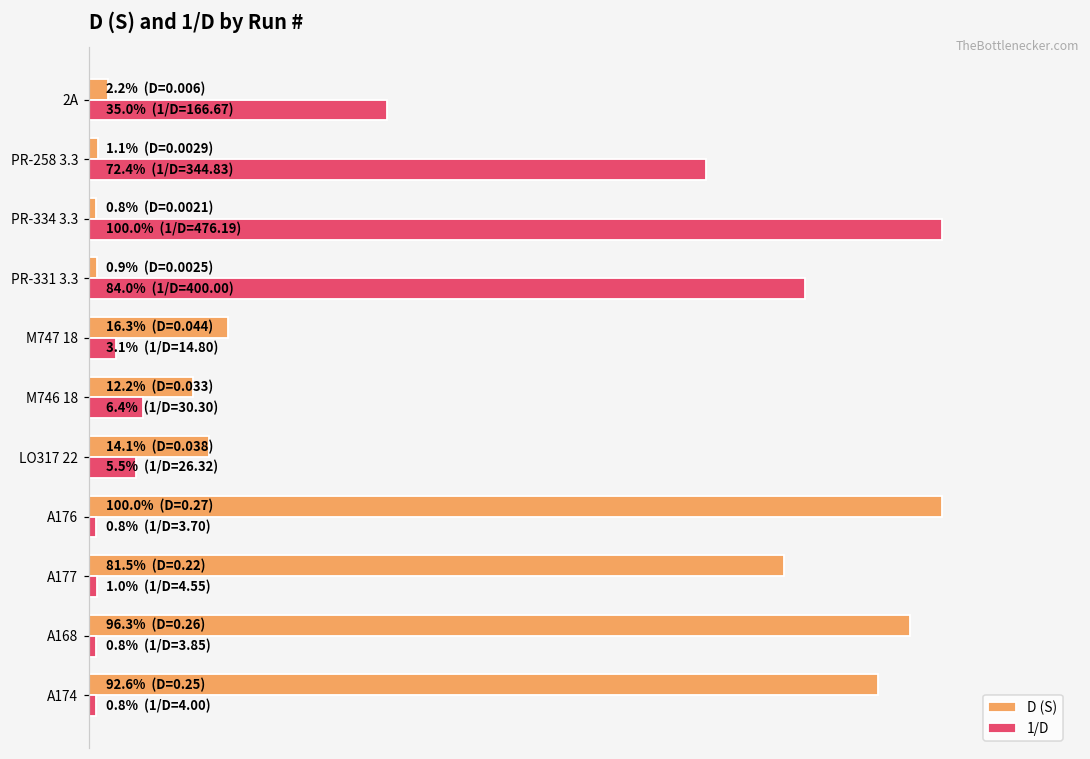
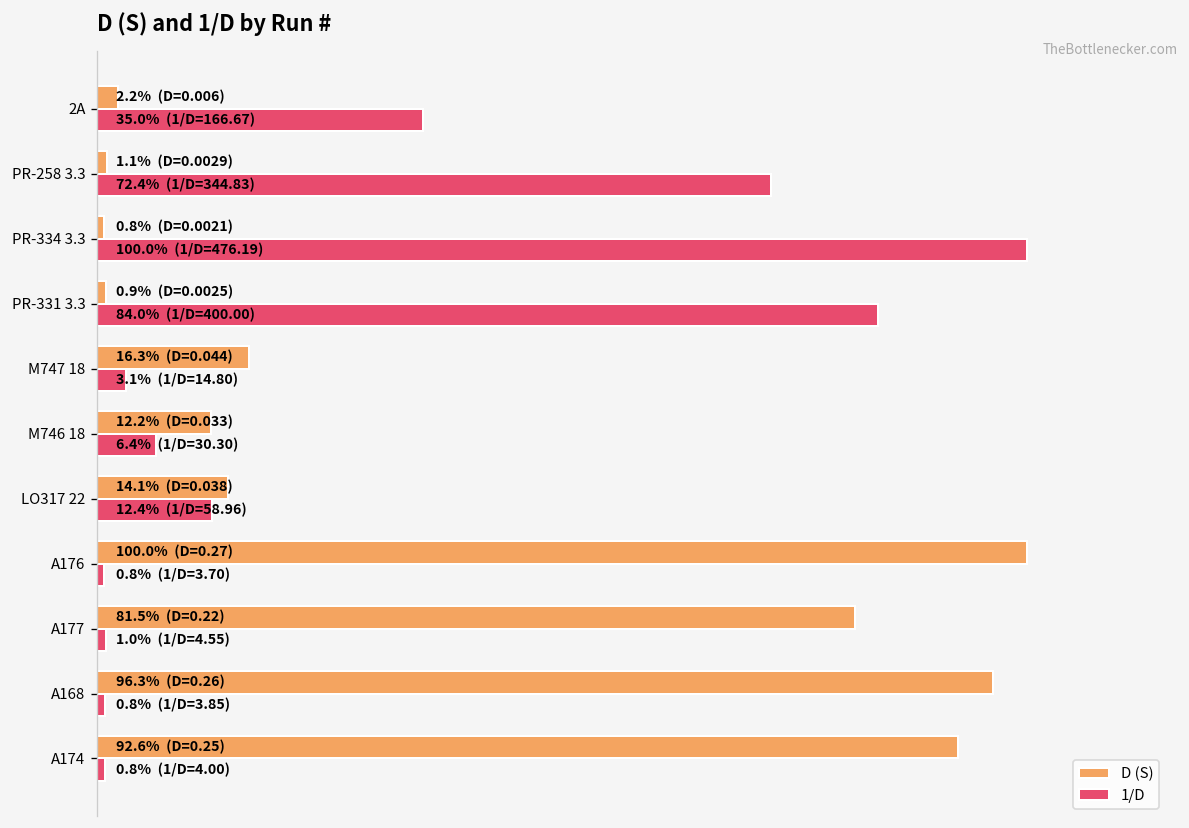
1/D, LO317 22: 5.5% (1/D=26.32) -> 12.4% (1/D=58.96)
